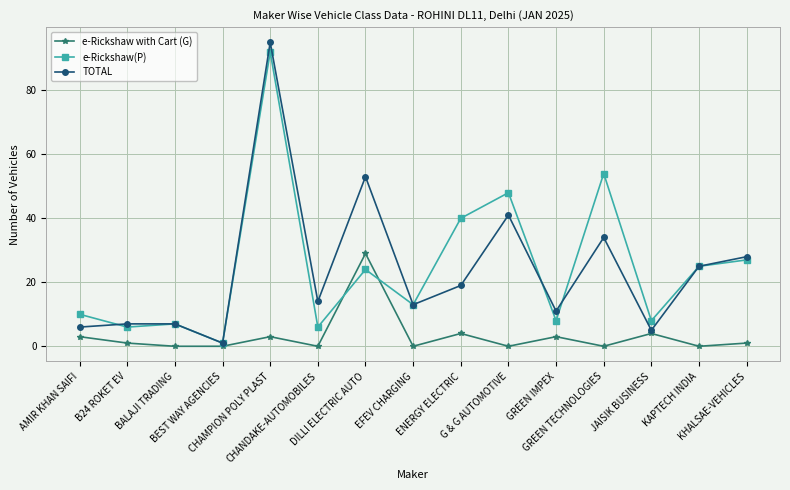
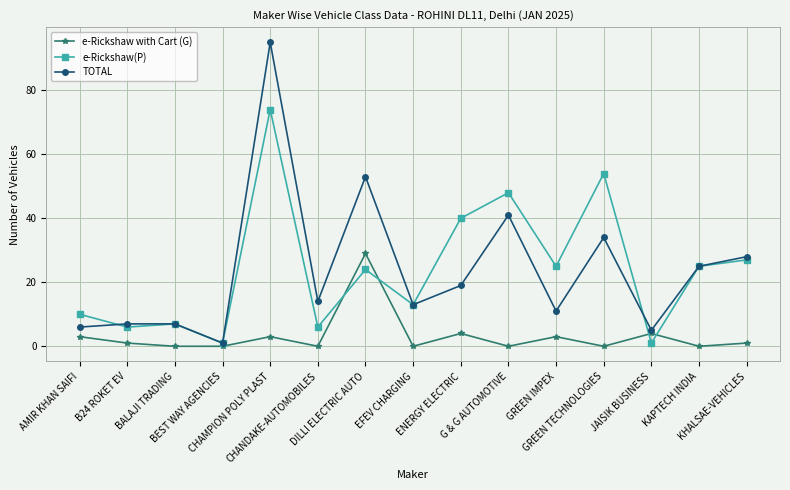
e-Rickshaw(P), CHAMPION POLY PLAST: 92 -> 74
e-Rickshaw(P), GREEN IMPEX: 8 -> 25
e-Rickshaw(P), JAISIK BUSINESS: 8 -> 1
